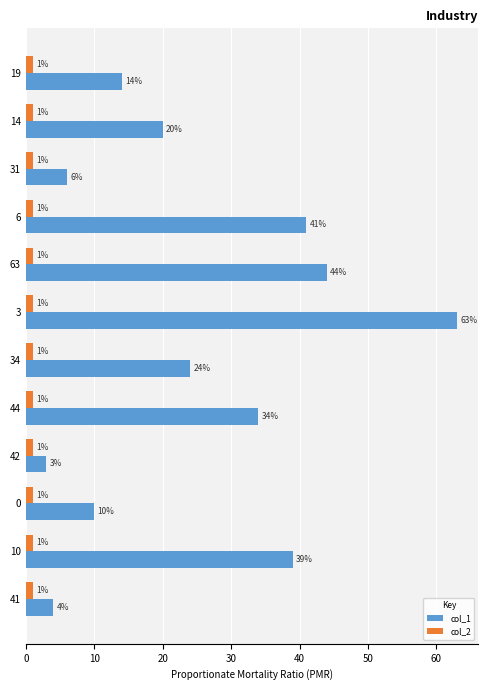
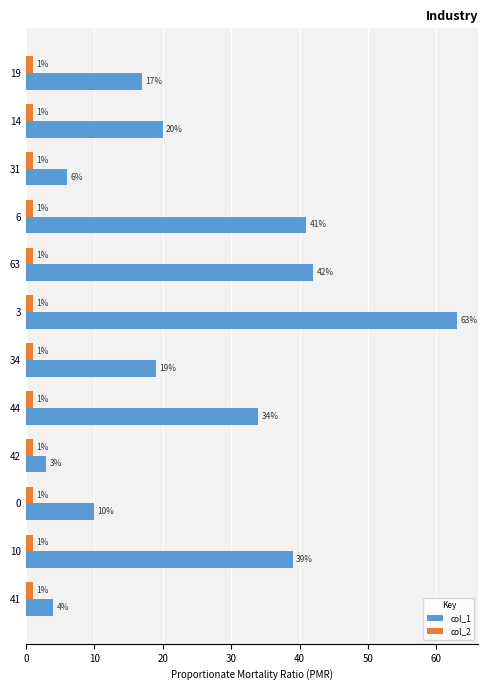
col_1, 19: 14% -> 17%
col_1, 63: 44% -> 42%
col_1, 34: 24% -> 19%
